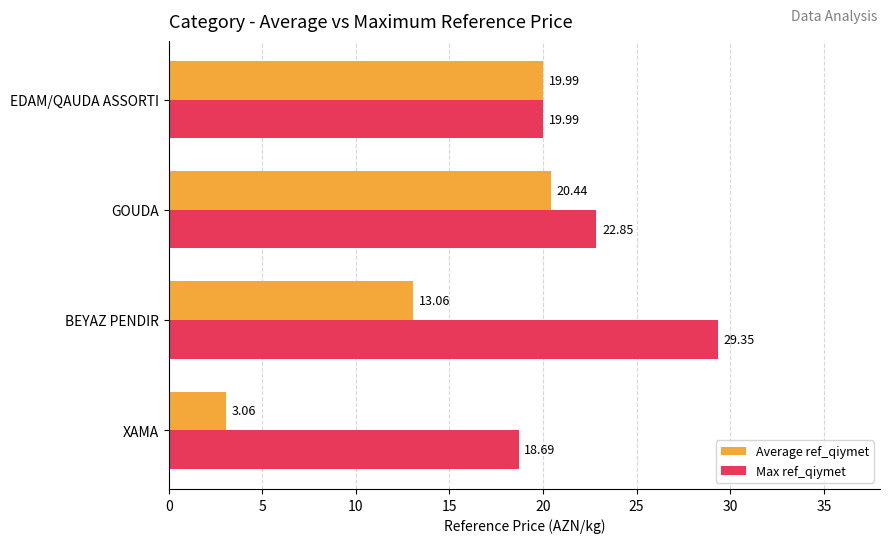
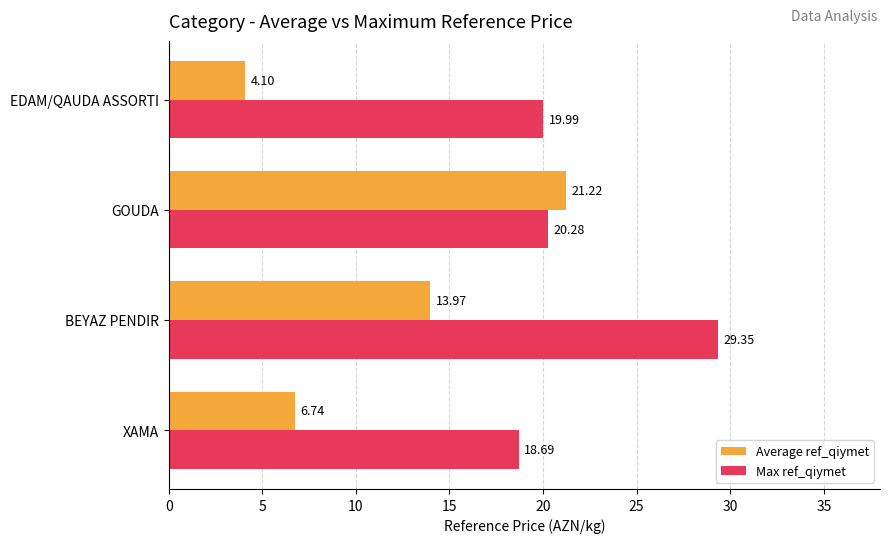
Average ref_qiymet, EDAM/QAUDA ASSORTI: 19.99 -> 4.10
Average ref_qiymet, GOUDA: 20.44 -> 21.22
Max ref_qiymet, GOUDA: 22.85 -> 20.28
Average ref_qiymet, BEYAZ PENDIR: 13.06 -> 13.97
Average ref_qiymet, XAMA: 3.06 -> 6.74
